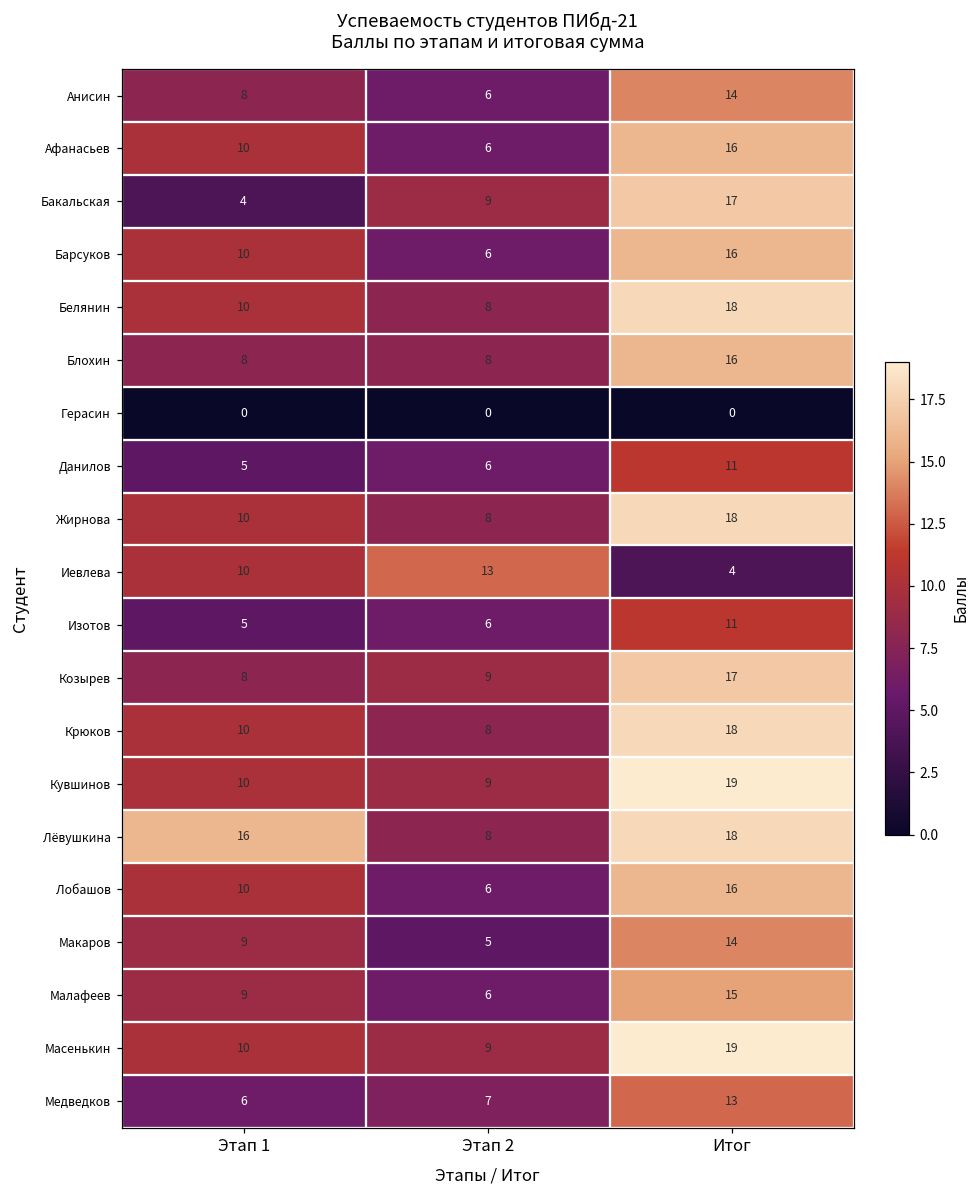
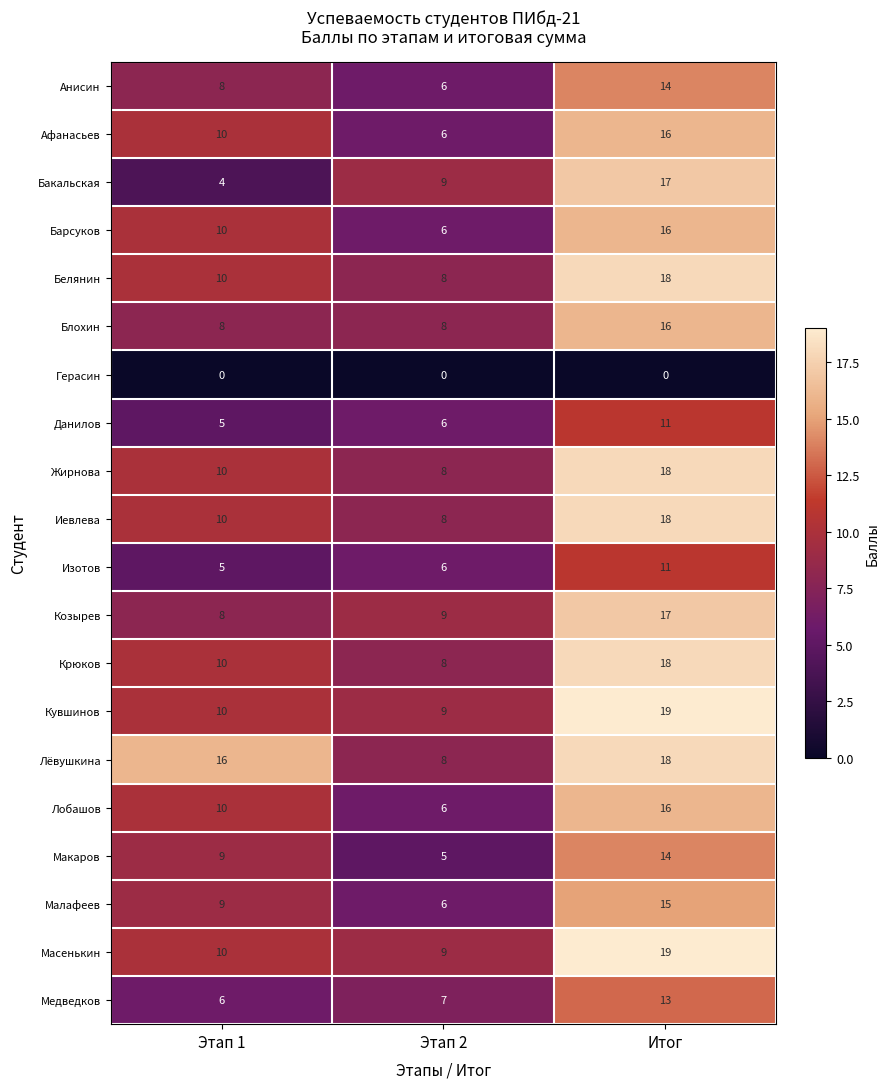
Иевлева, Этап 2: 13 -> 8
Иевлева, Итог: 4 -> 18
